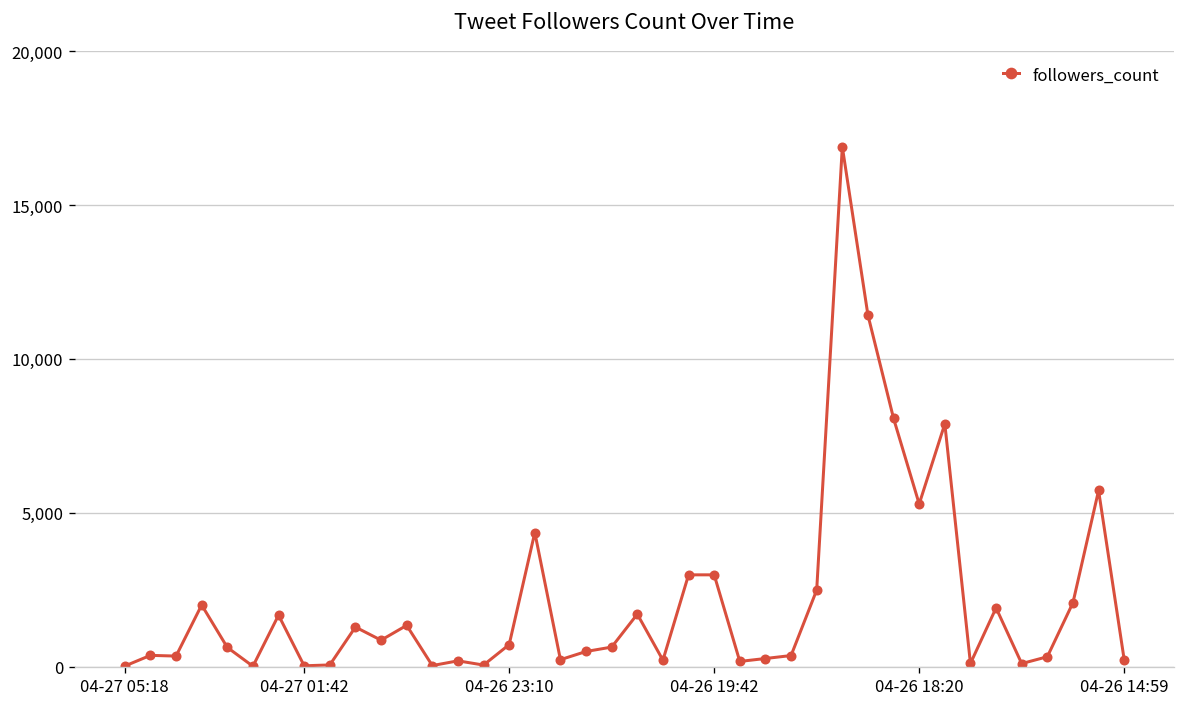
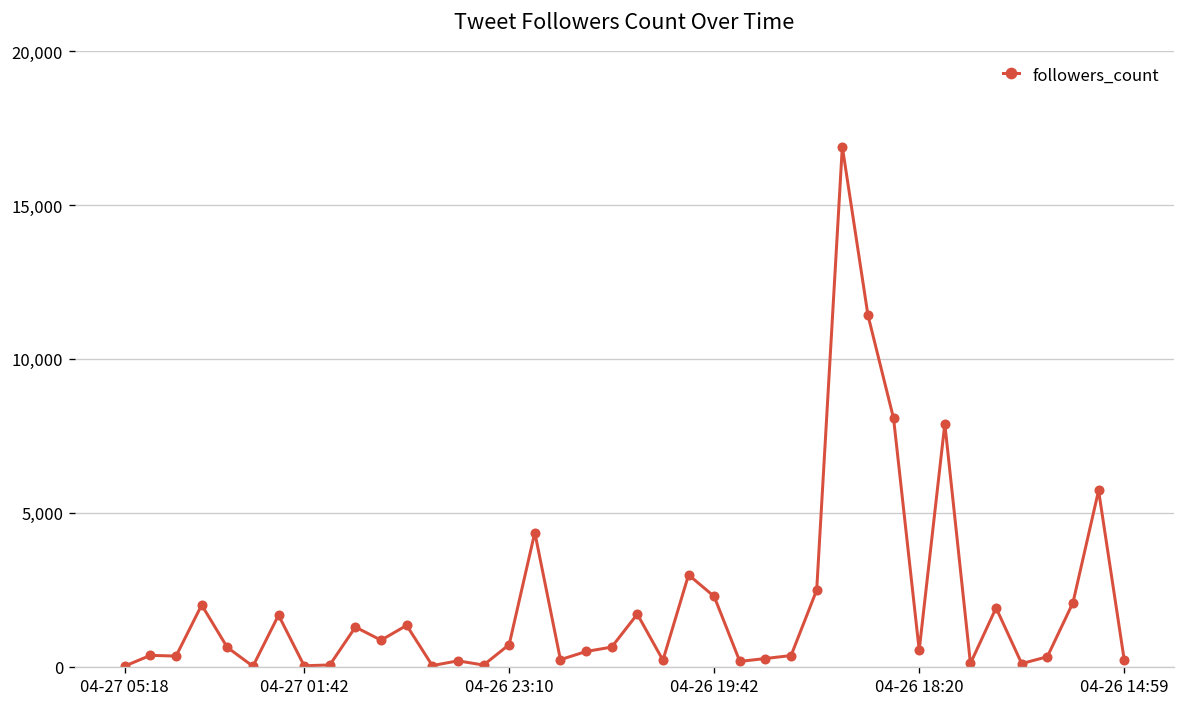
04-26 19:42: 3,000 -> 2,300
04-26 18:20: 5,300 -> 500
